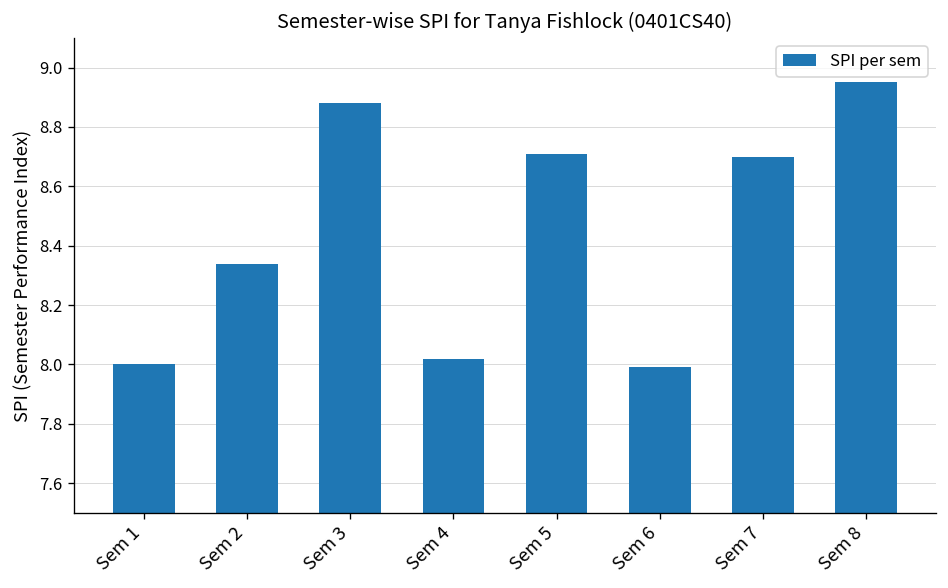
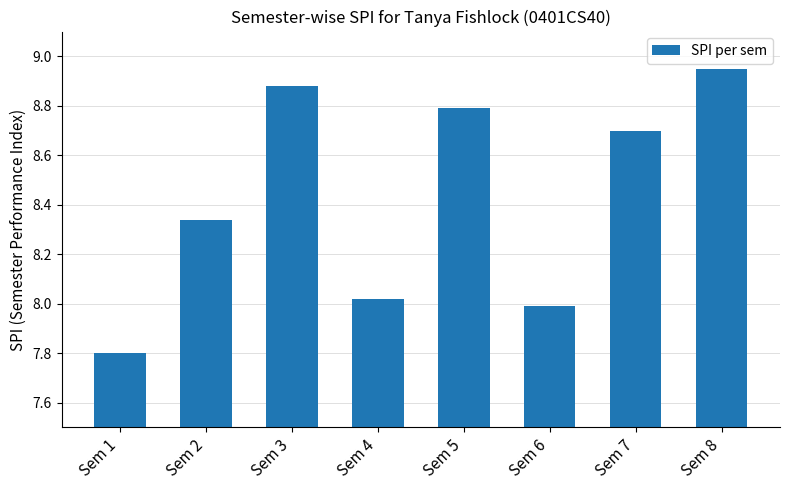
Sem 1: 8.0 -> 7.8
Sem 5: 8.71 -> 8.79
